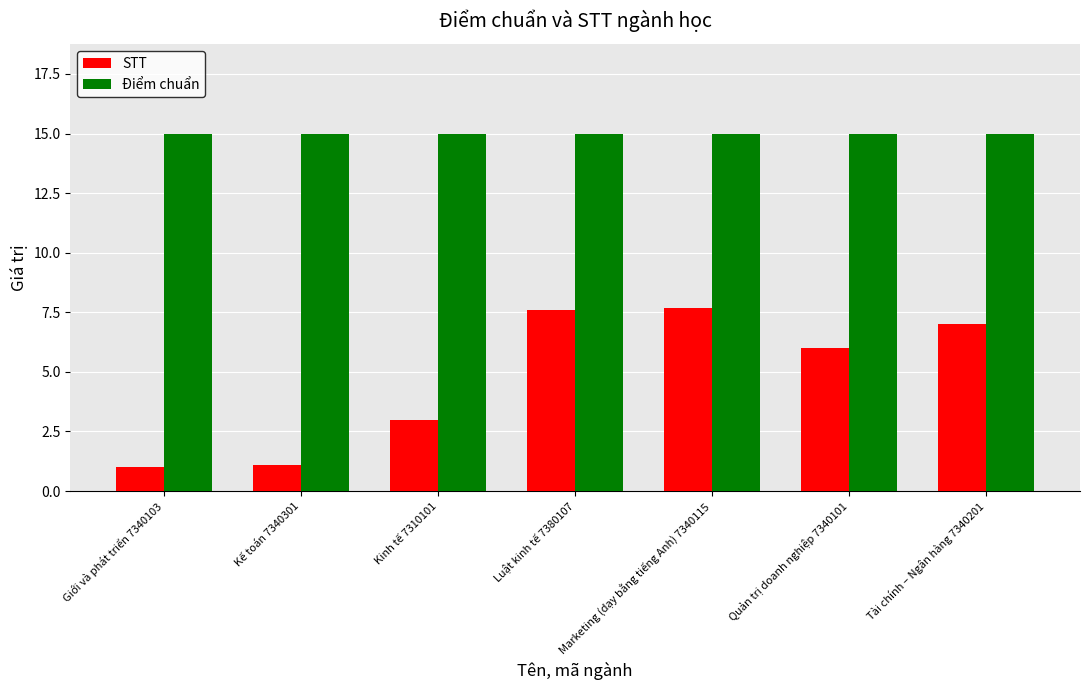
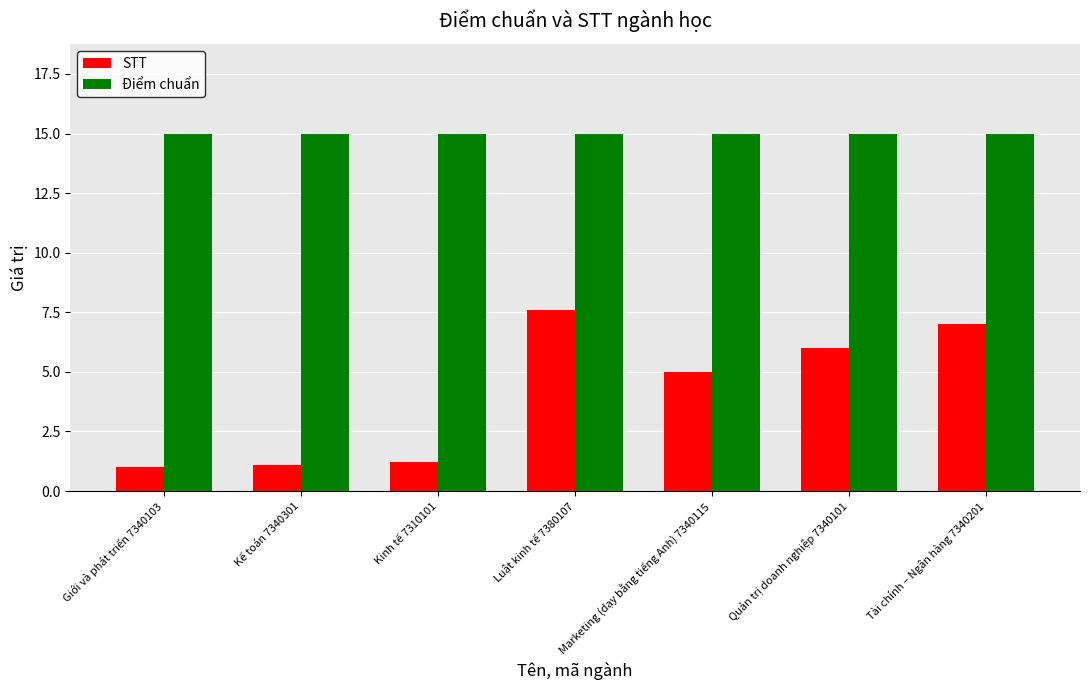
STT, Kinh tế 7310101: 3.0 -> 1.2
STT, Marketing (dạy bằng tiếng Anh) 7340115: 7.7 -> 5.0
